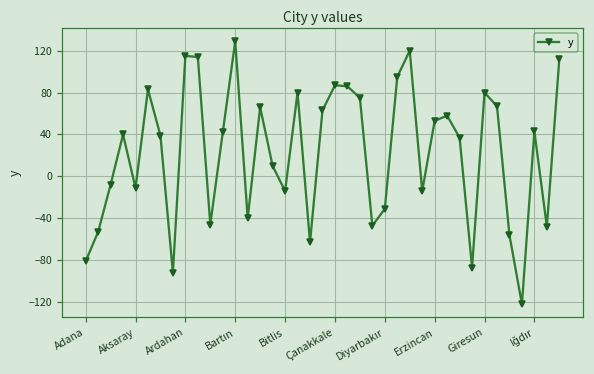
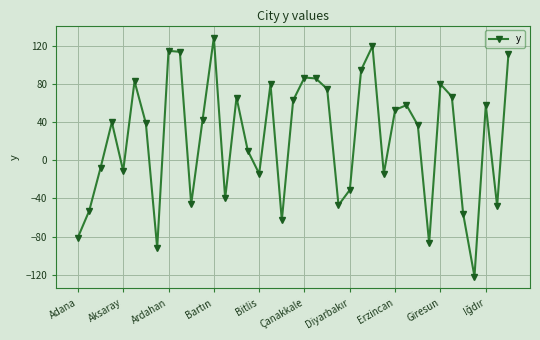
Iğdır: 40 -> 60
